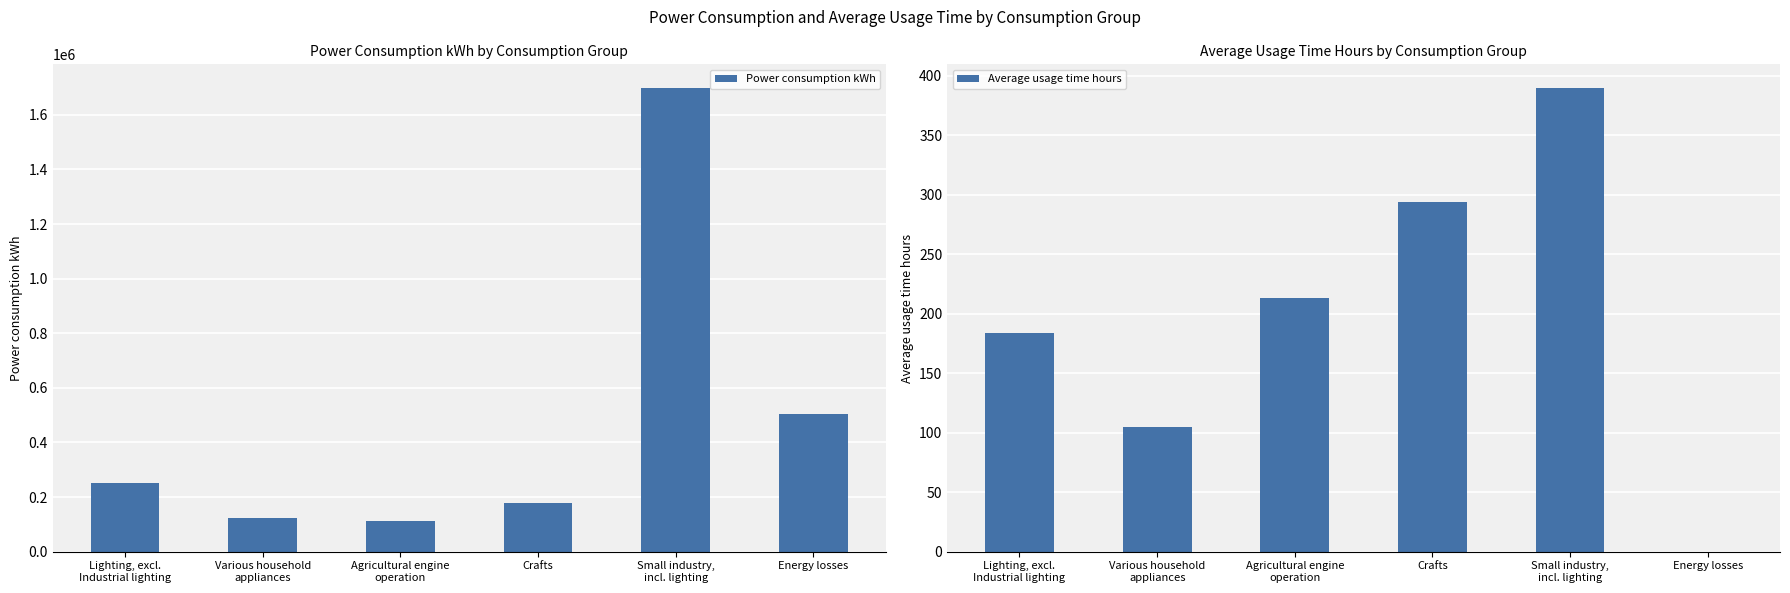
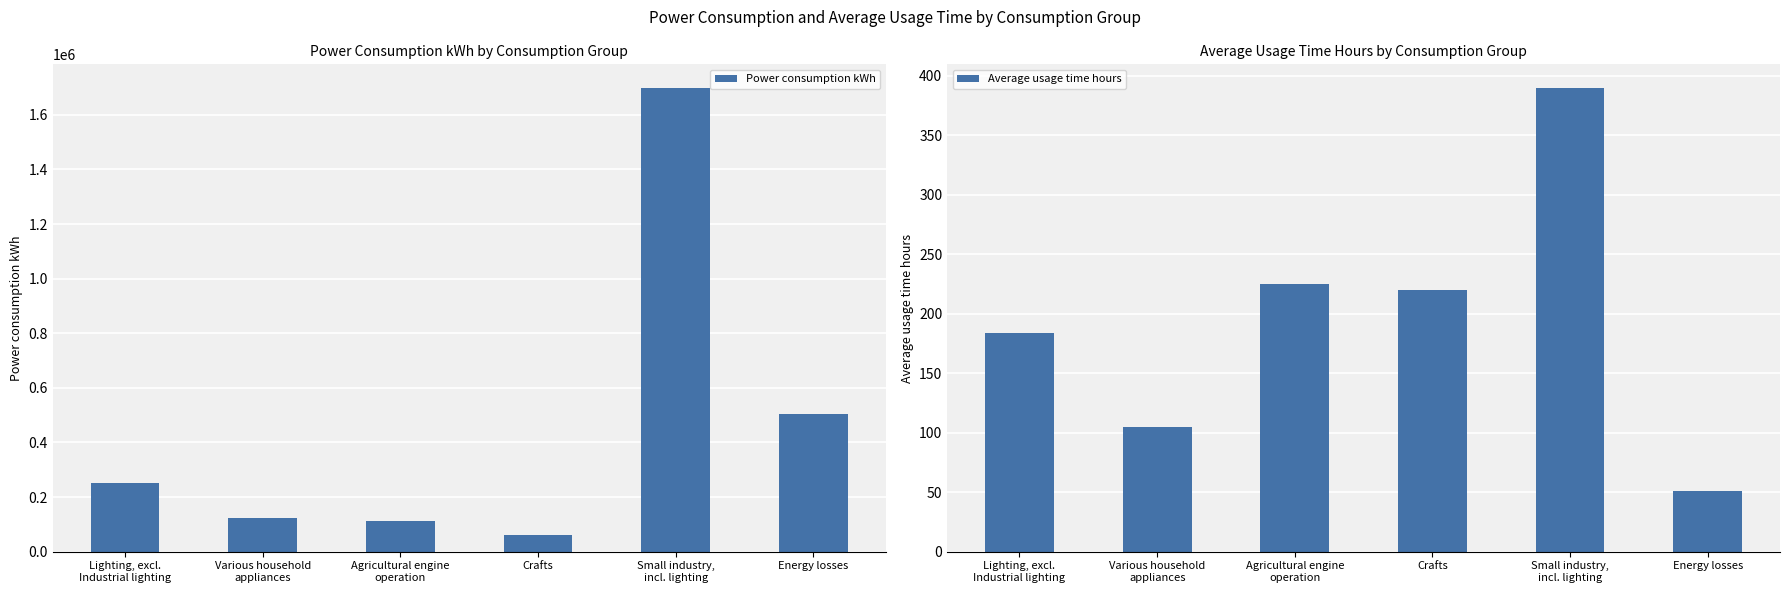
Power Consumption kWh by Consumption Group, Crafts: 180000 -> 60000
Average Usage Time Hours by Consumption Group, Agricultural engine operation: 213 -> 225
Average Usage Time Hours by Consumption Group, Crafts: 294 -> 220
Average Usage Time Hours by Consumption Group, Energy losses: 0 -> 51
